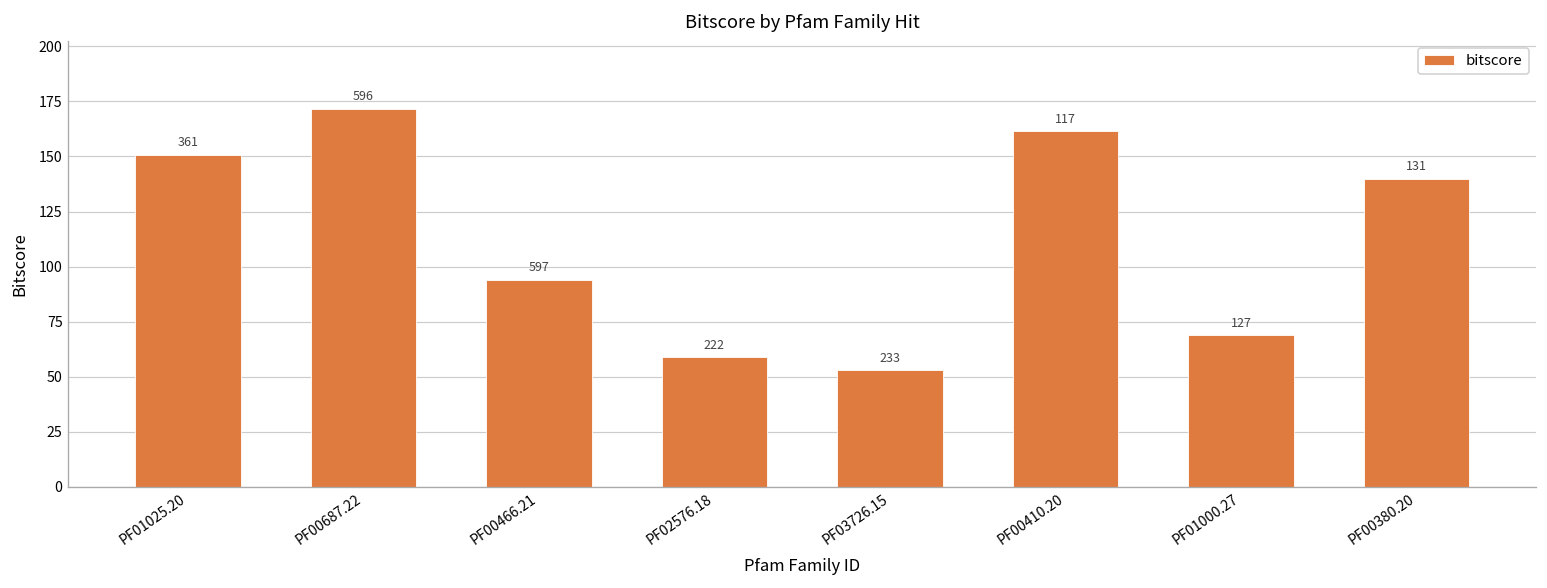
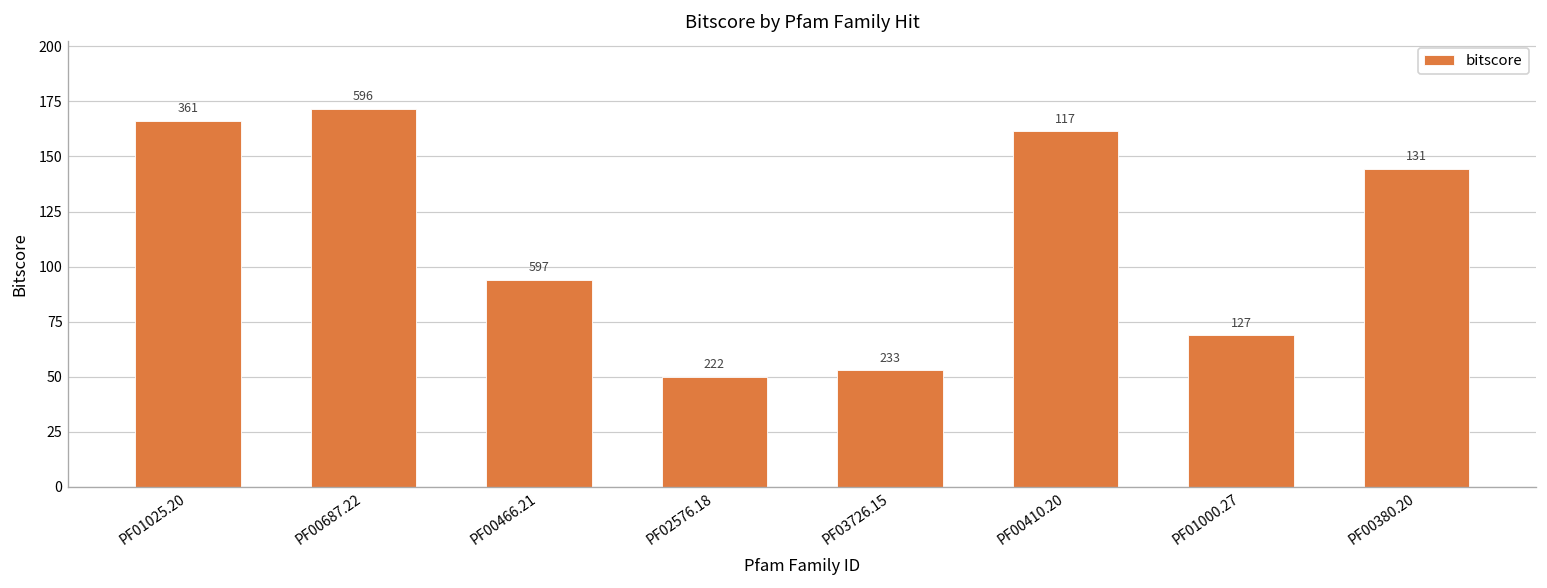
PF01025.20: 151 -> 166
PF02576.18: 59 -> 50
PF00380.20: 140 -> 144
